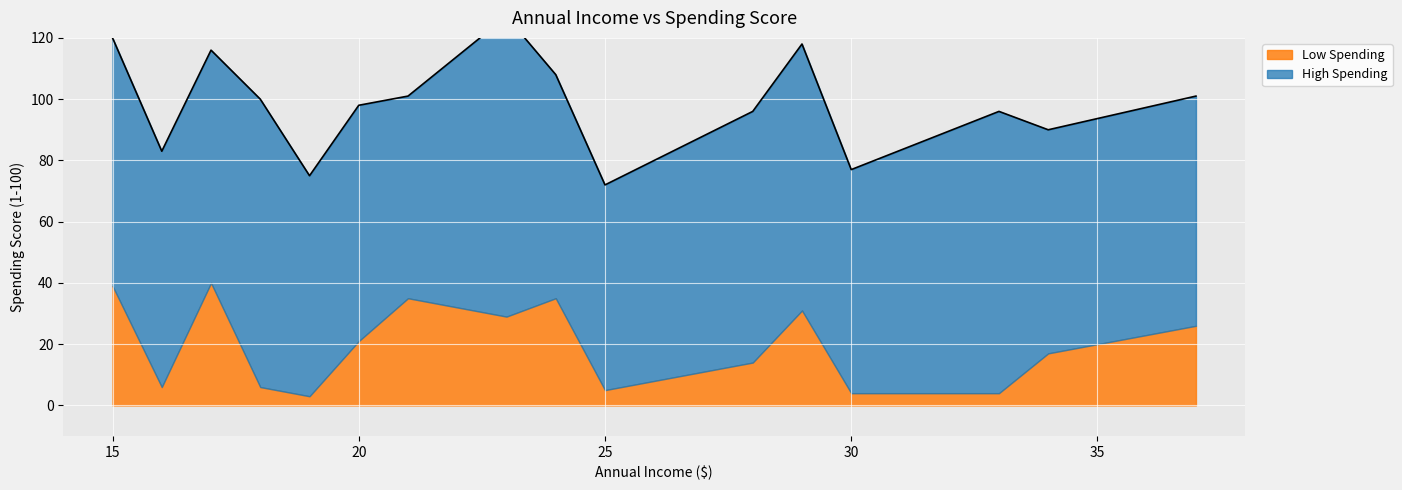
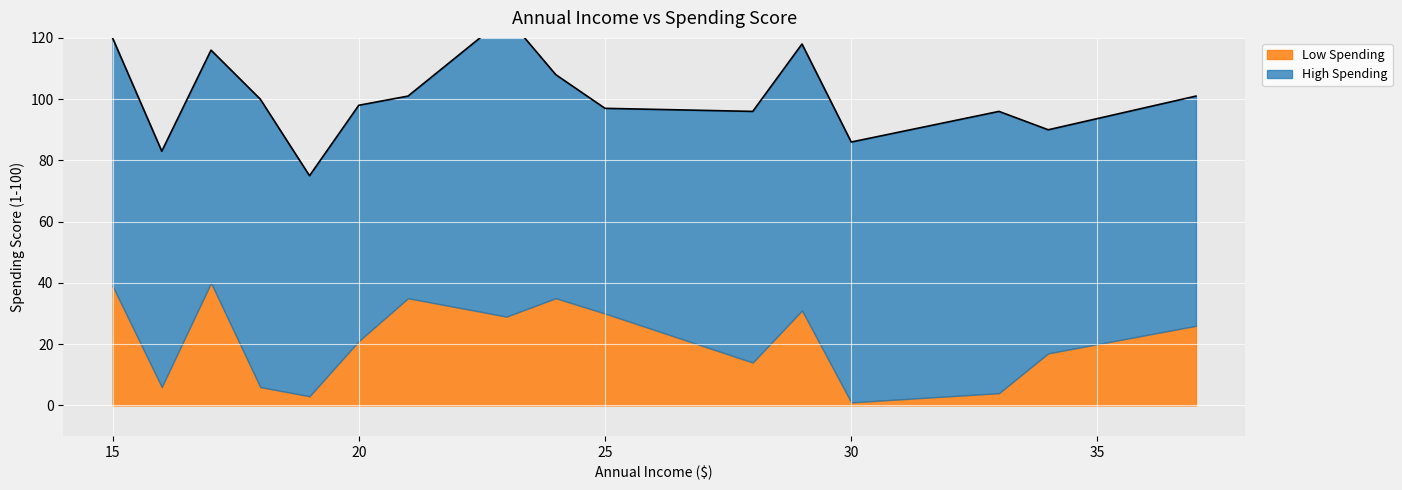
Low Spending, 25: 5 -> 30
Low Spending, 30: 4 -> 1
High Spending, 30: 73 -> 85
